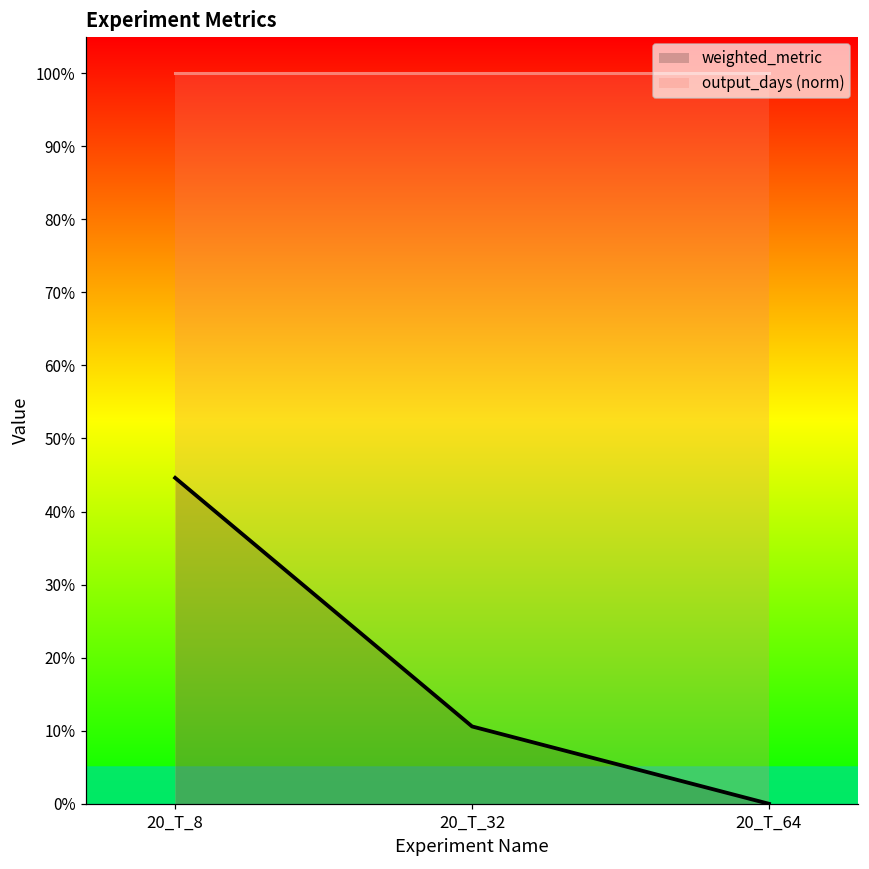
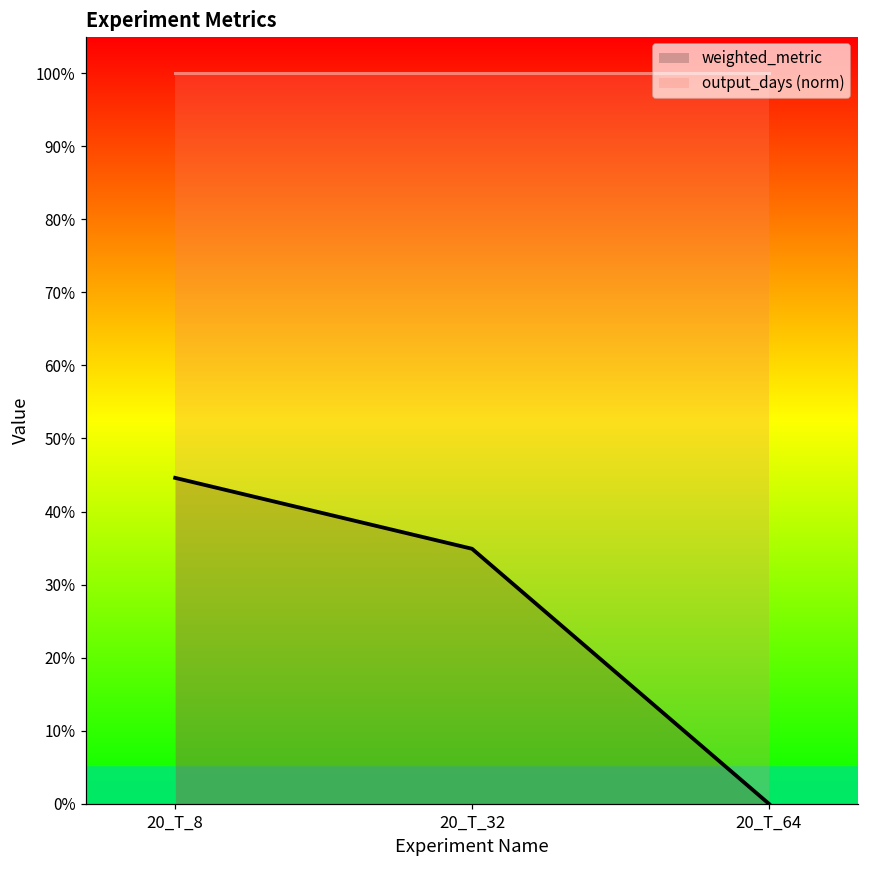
weighted_metric, 20_T_32: 11% -> 35%
